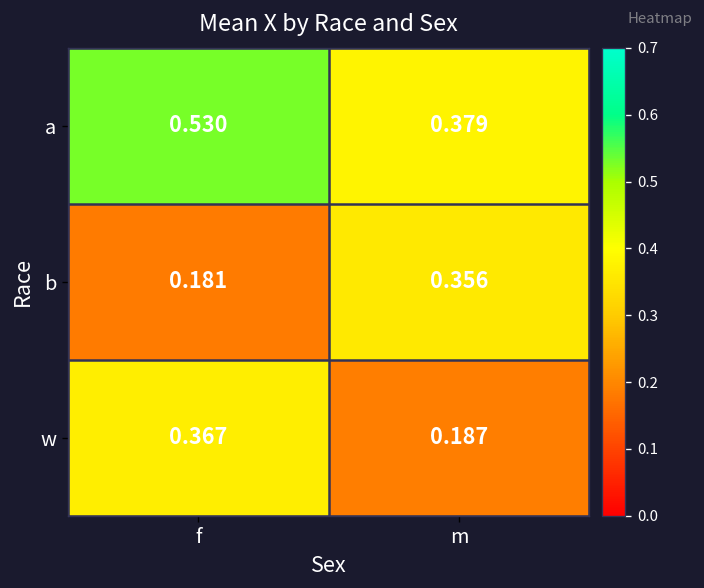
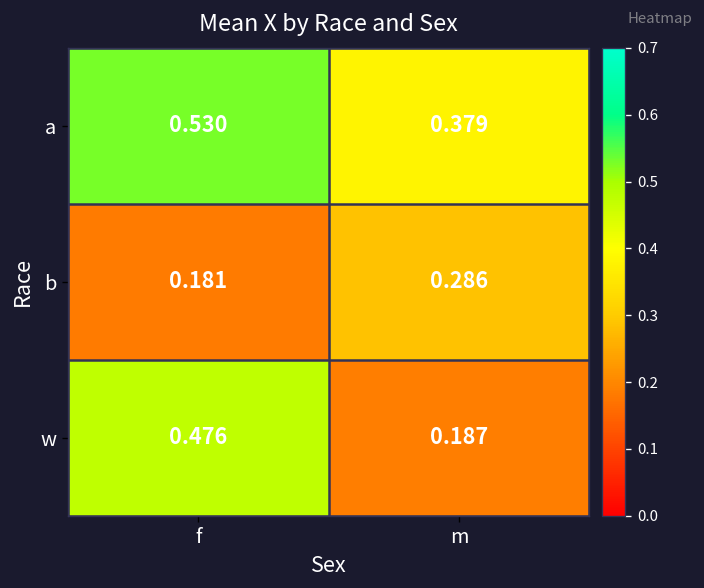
b, m: 0.356 -> 0.286
w, f: 0.367 -> 0.476
